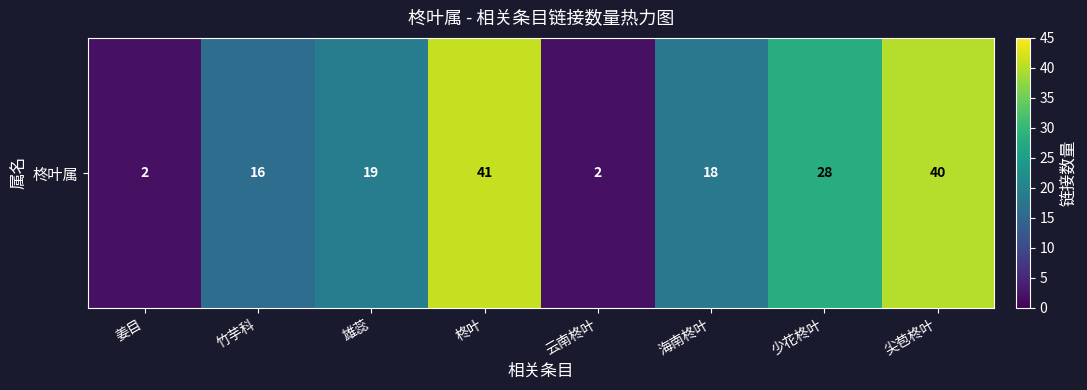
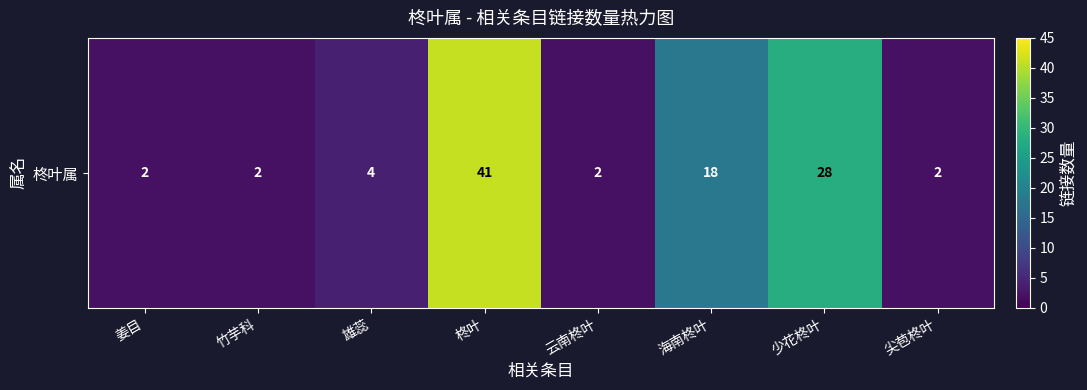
柊叶属, 竹芋科: 16 -> 2
柊叶属, 雄蕊: 19 -> 4
柊叶属, 尖苞柊叶: 40 -> 2
